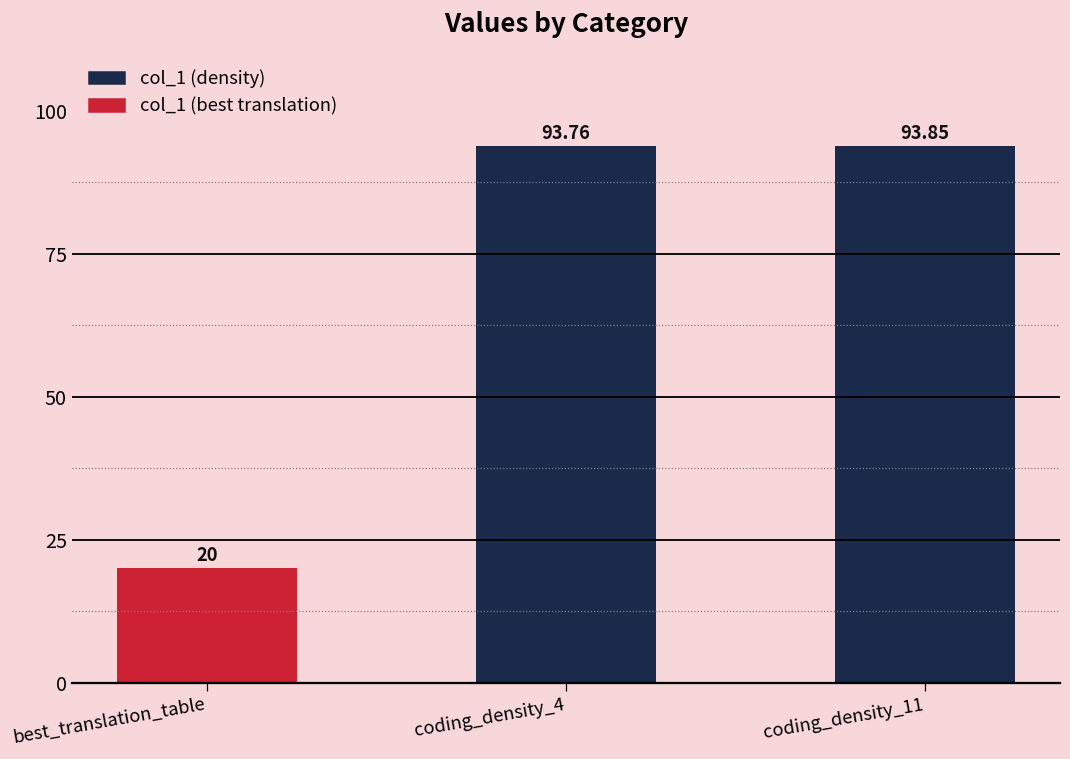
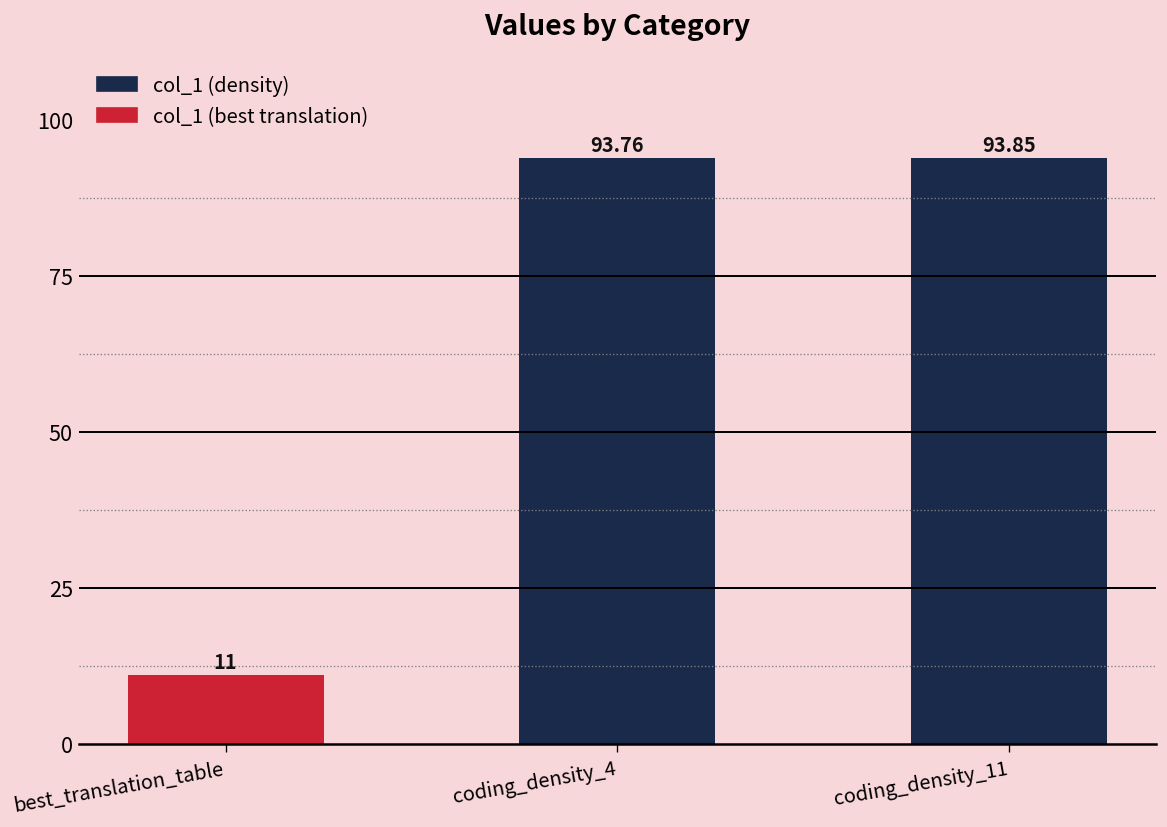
best_translation_table: 20 -> 11
